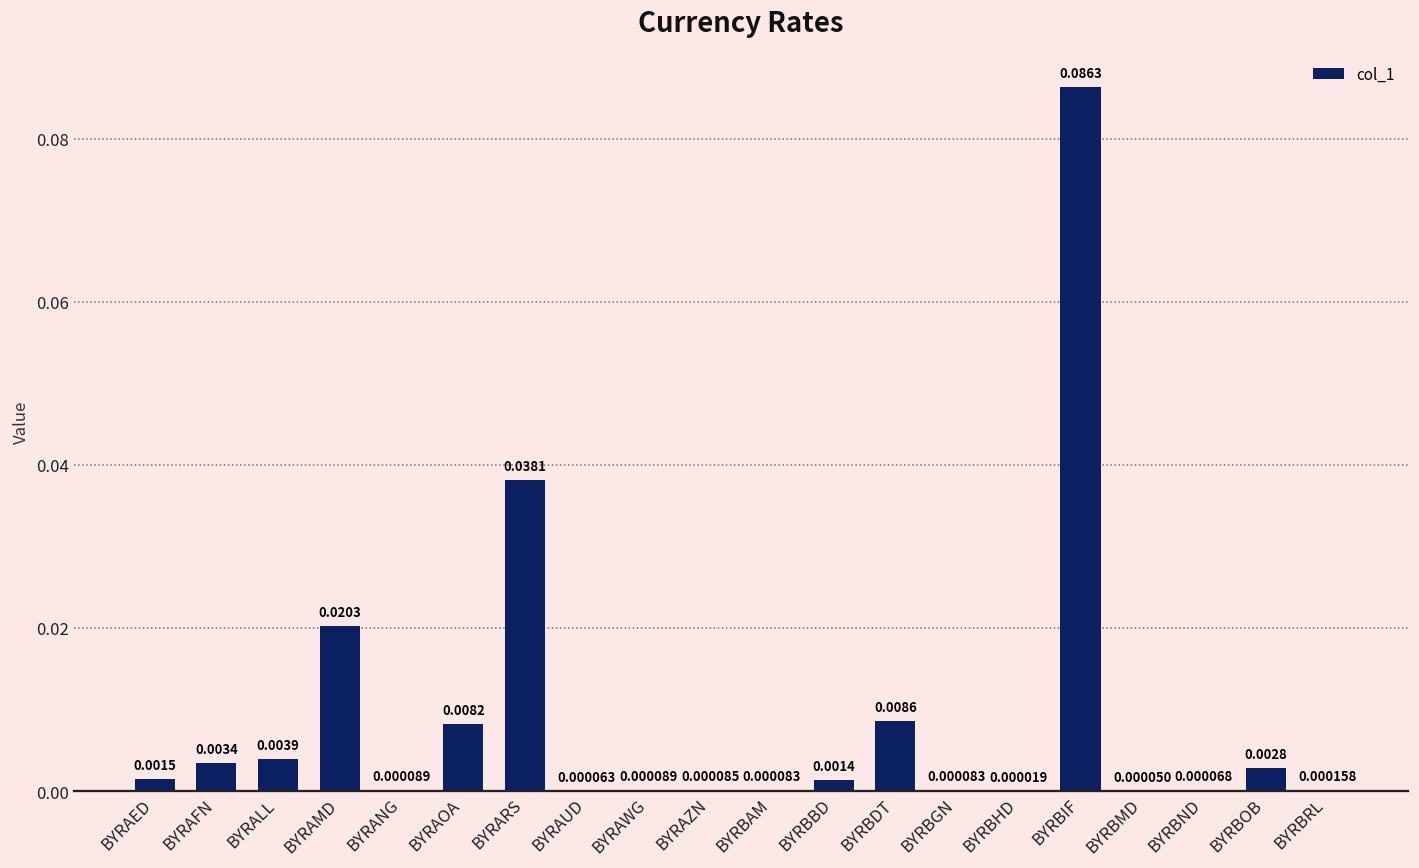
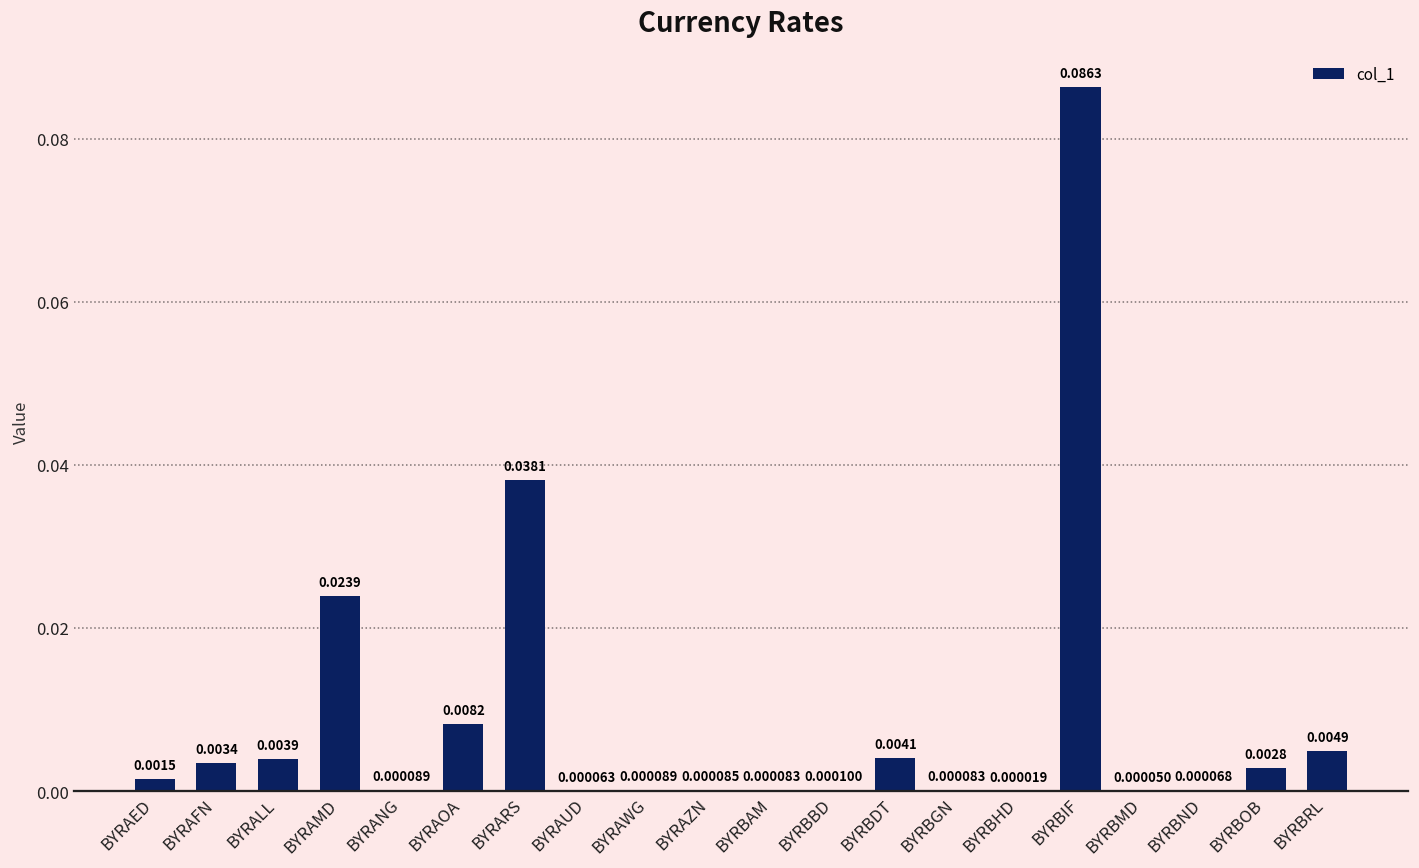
BYRAMD: 0.0203 -> 0.0239
BYRBBD: 0.0014 -> 0.000100
BYRBDT: 0.0086 -> 0.0041
BYRBRL: 0.000158 -> 0.0049
